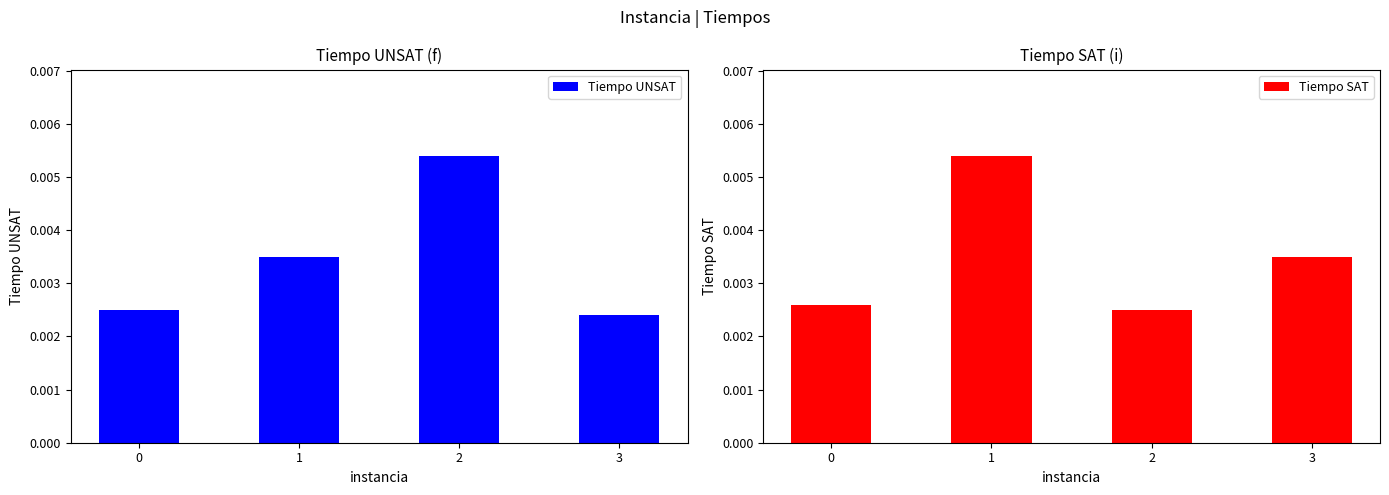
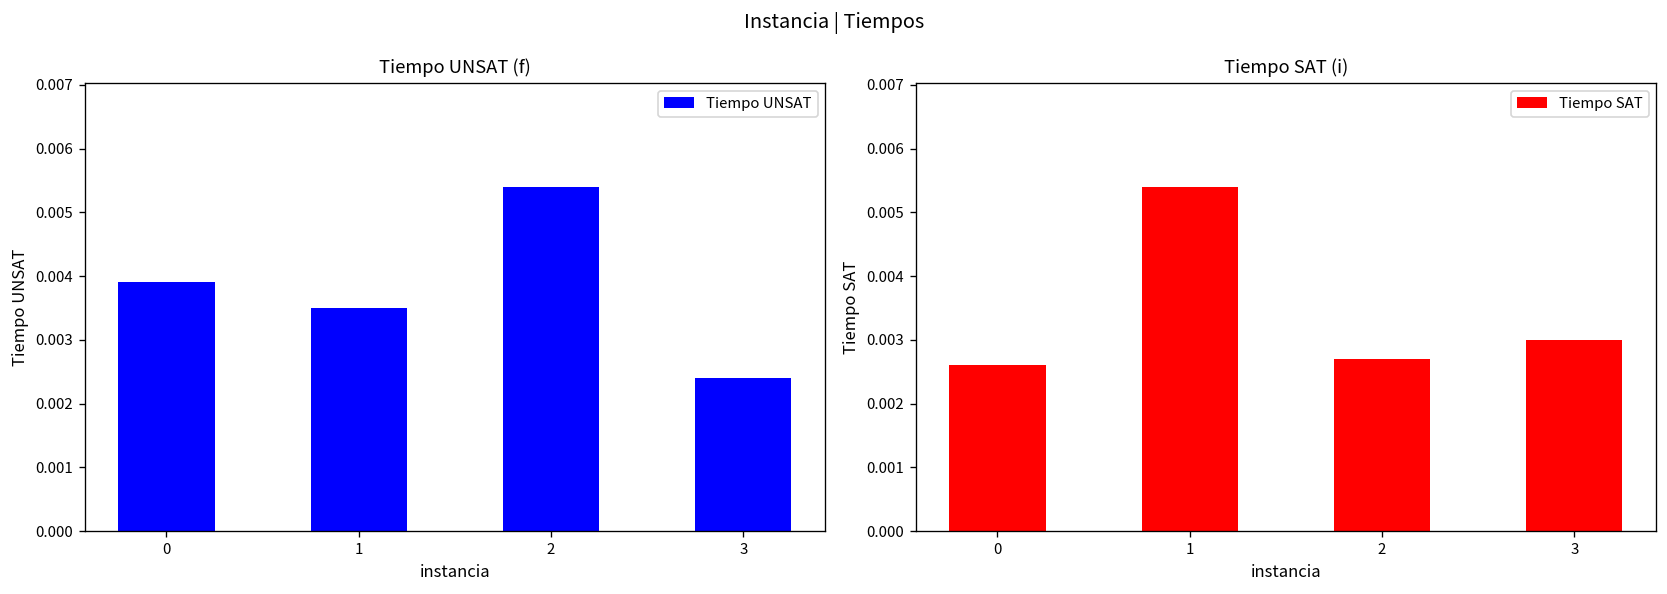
Tiempo UNSAT (f), 0: 0.0025 -> 0.0039
Tiempo SAT (i), 2: 0.0025 -> 0.0027
Tiempo SAT (i), 3: 0.0035 -> 0.0030
